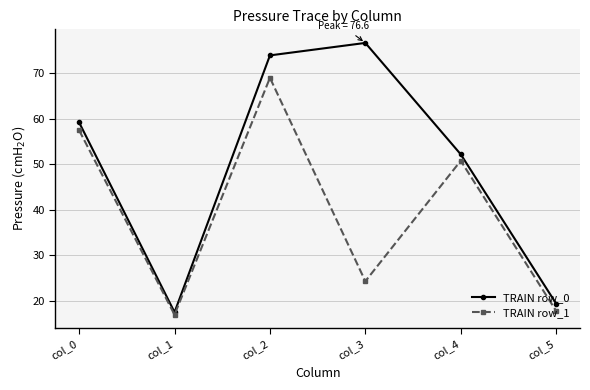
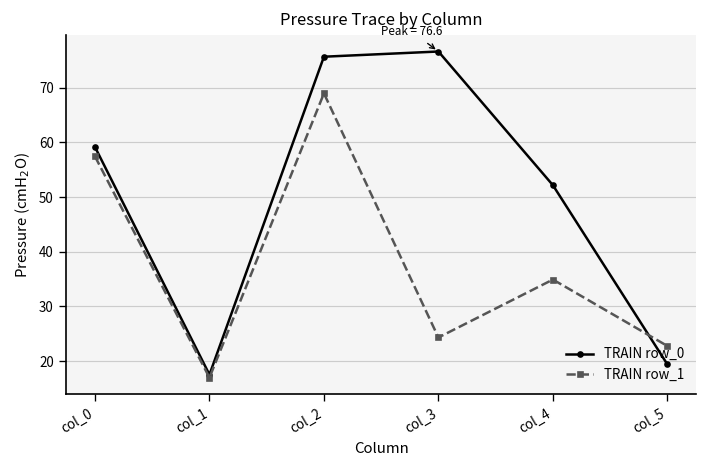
TRAIN row_0, col_2: 74 -> 76
TRAIN row_1, col_4: 51 -> 35
TRAIN row_1, col_5: 18 -> 23
